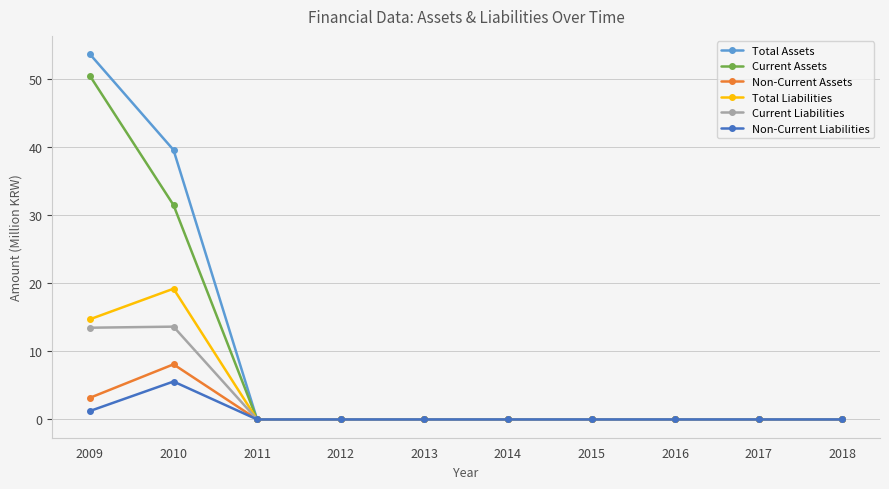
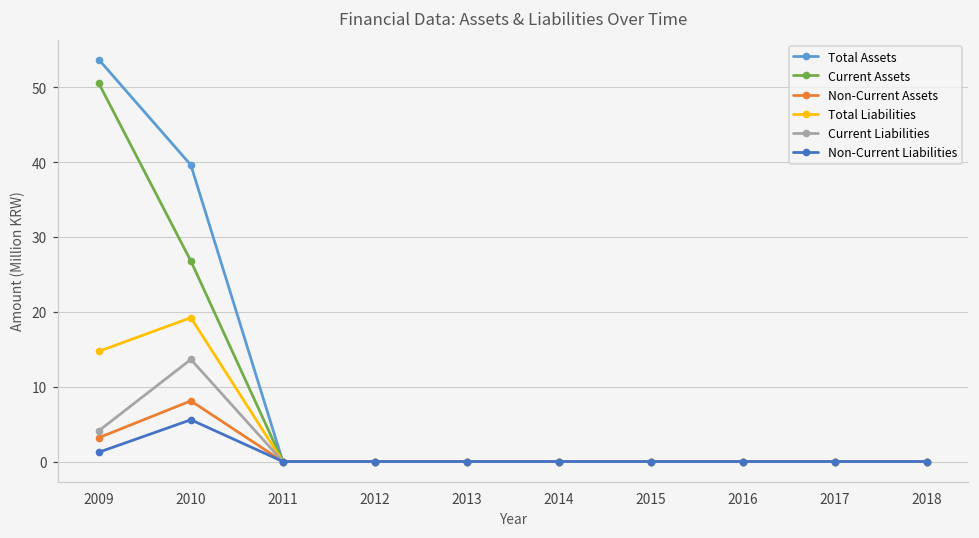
Current Liabilities, 2009: 13 -> 4
Current Assets, 2010: 32 -> 27
